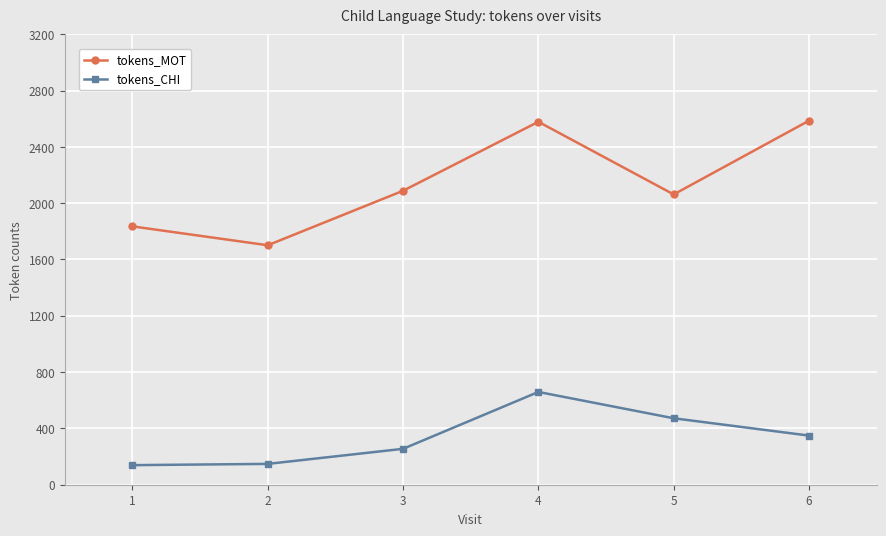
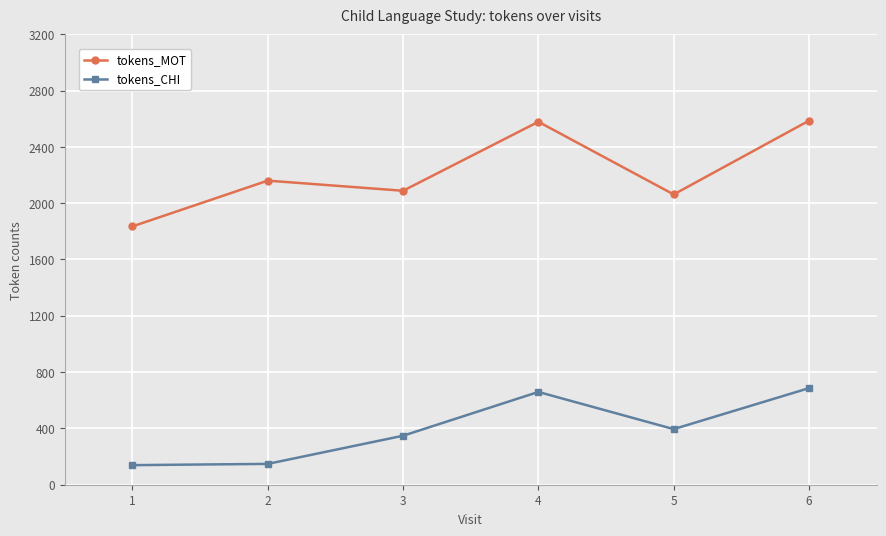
tokens_MOT, 2: 1700 -> 2160
tokens_CHI, 3: 260 -> 350
tokens_CHI, 5: 470 -> 400
tokens_CHI, 6: 350 -> 690
